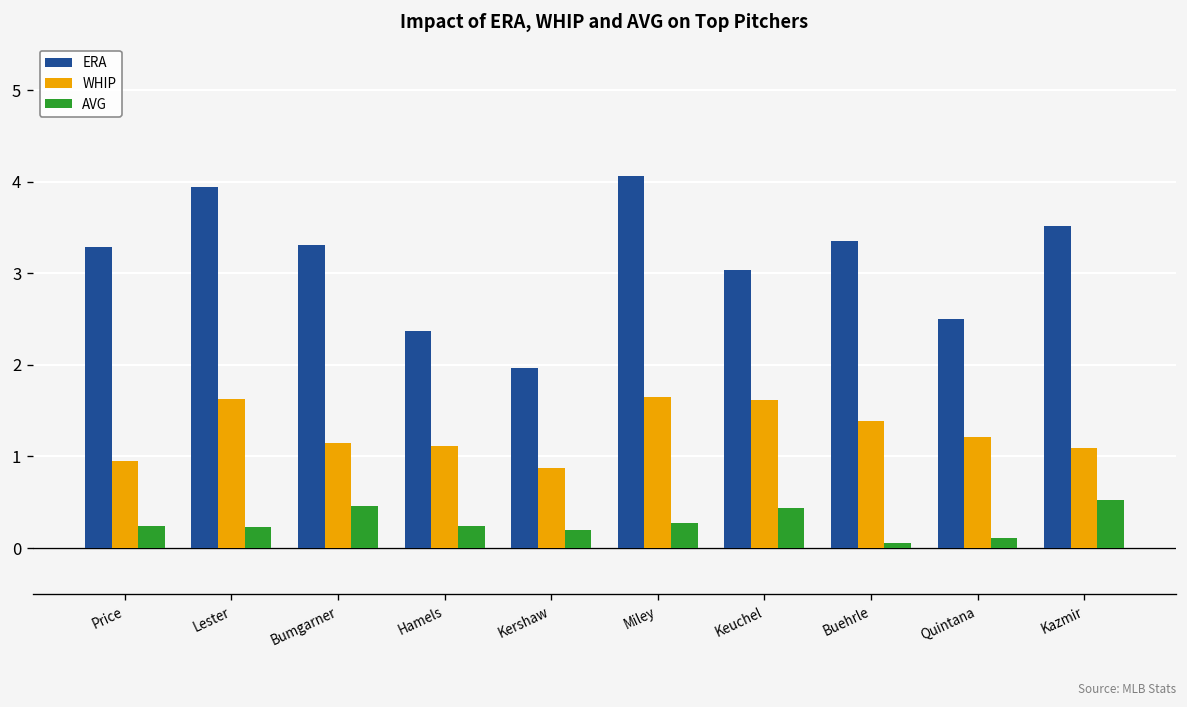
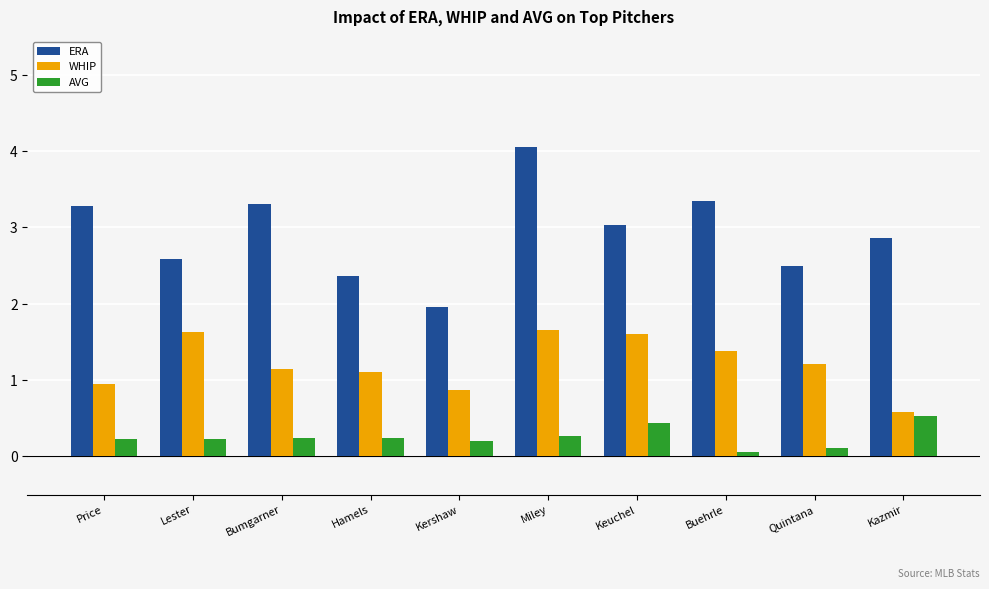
ERA, Lester: 3.9 -> 2.6
AVG, Bumgarner: 0.5 -> 0.2
ERA, Kazmir: 3.5 -> 2.9
WHIP, Kazmir: 1.1 -> 0.6
